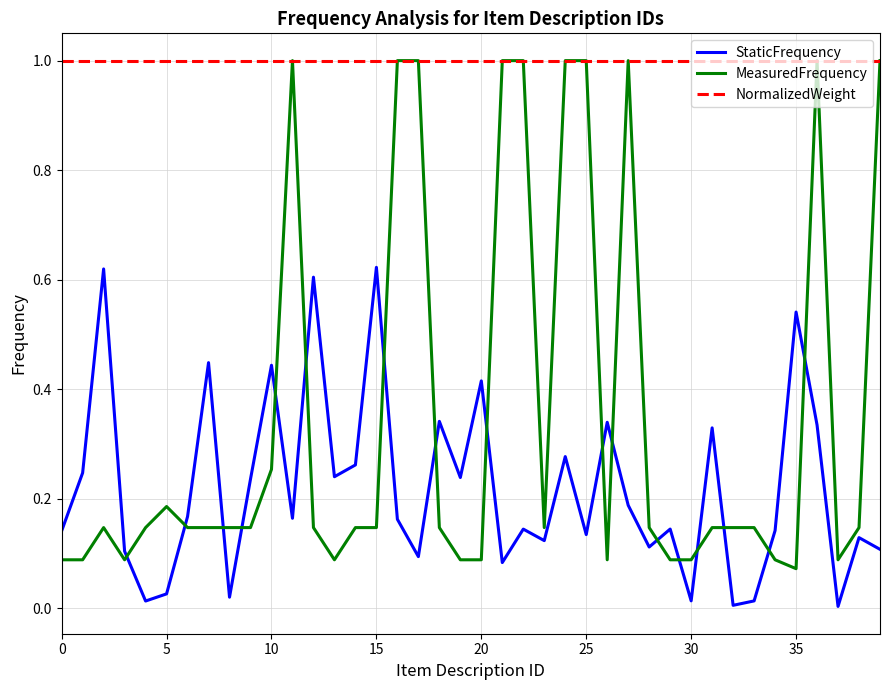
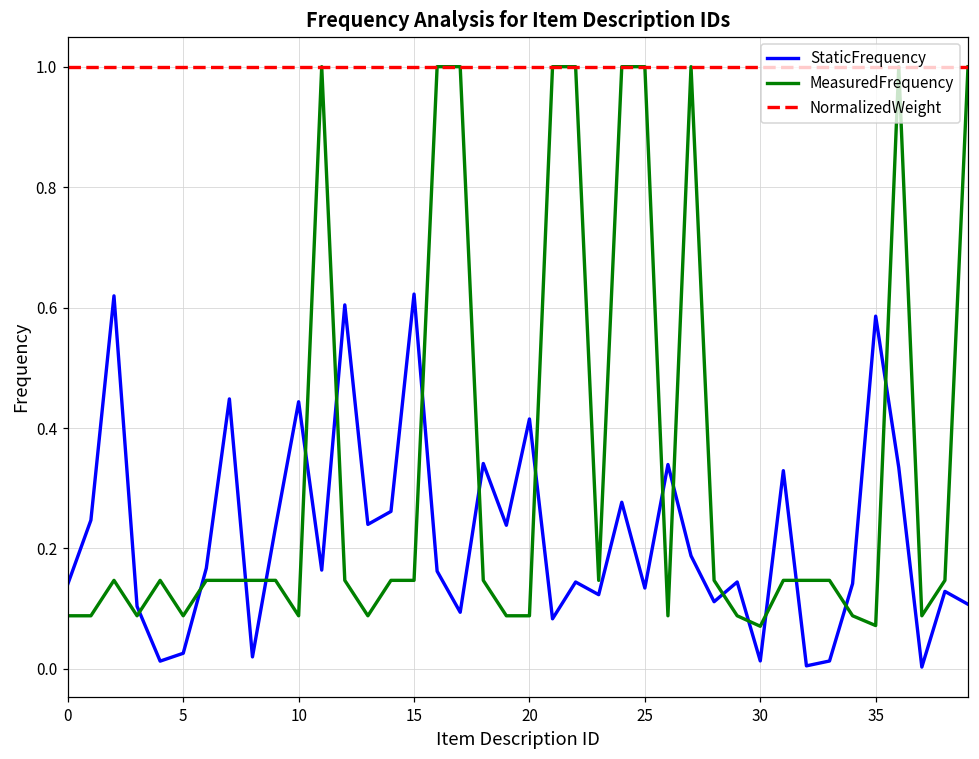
MeasuredFrequency, 5: 0.19 -> 0.09
MeasuredFrequency, 10: 0.25 -> 0.09
MeasuredFrequency, 30: 0.09 -> 0.07
StaticFrequency, 35: 0.54 -> 0.59
